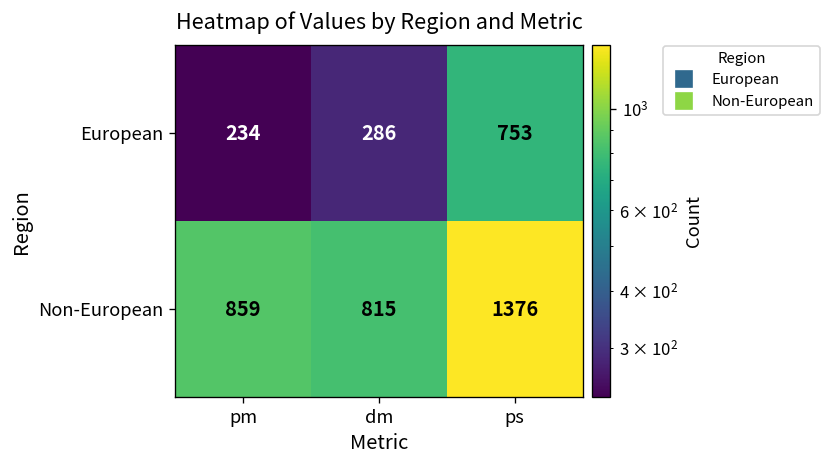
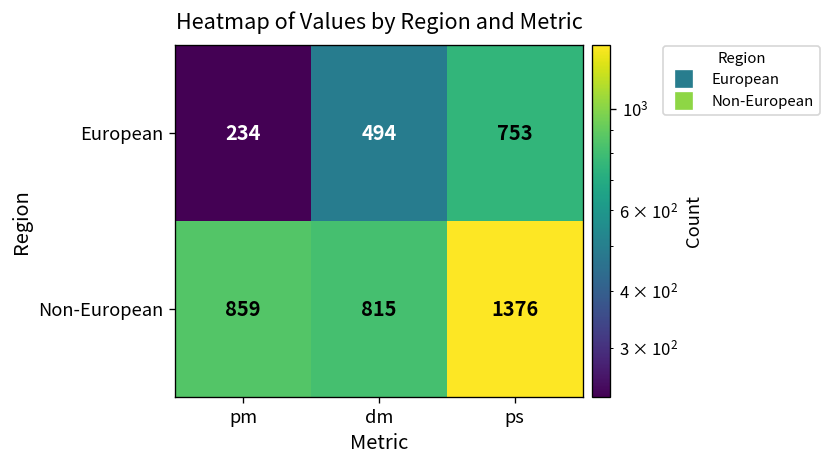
European, dm: 286 -> 494
